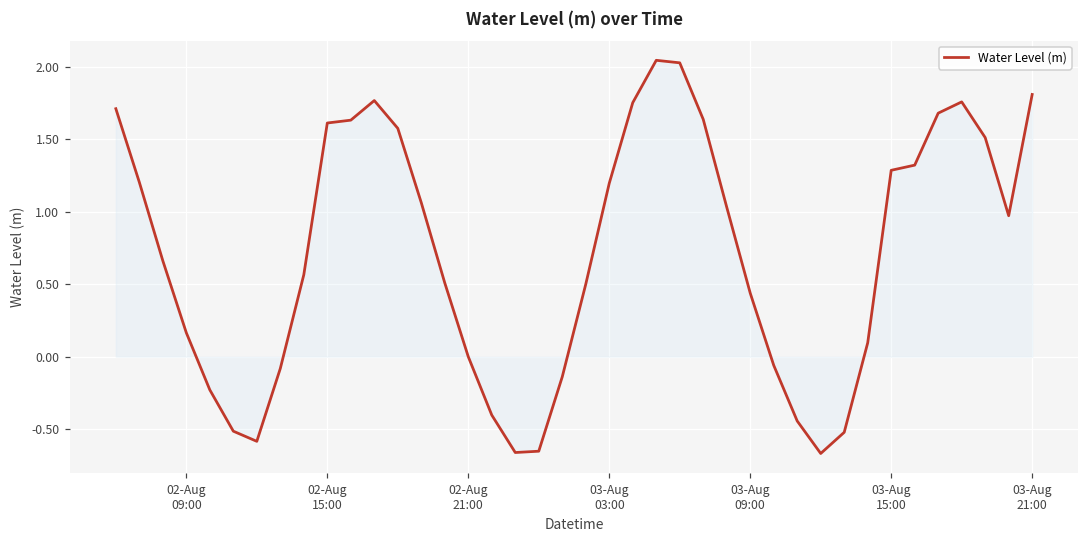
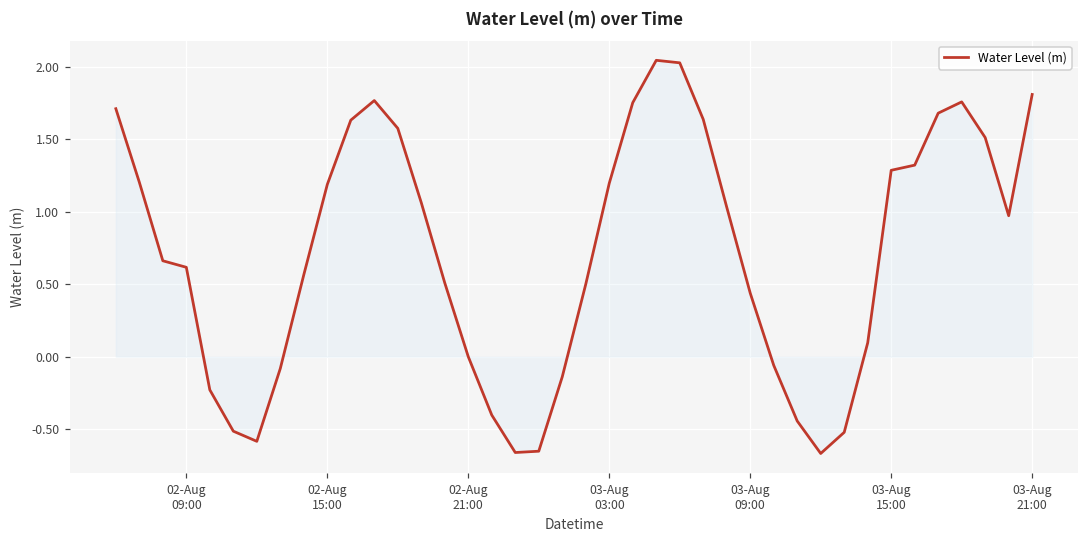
Water Level (m), 02-Aug 09:00: 0.16 -> 0.62
Water Level (m), 02-Aug 15:00: 1.61 -> 1.19
